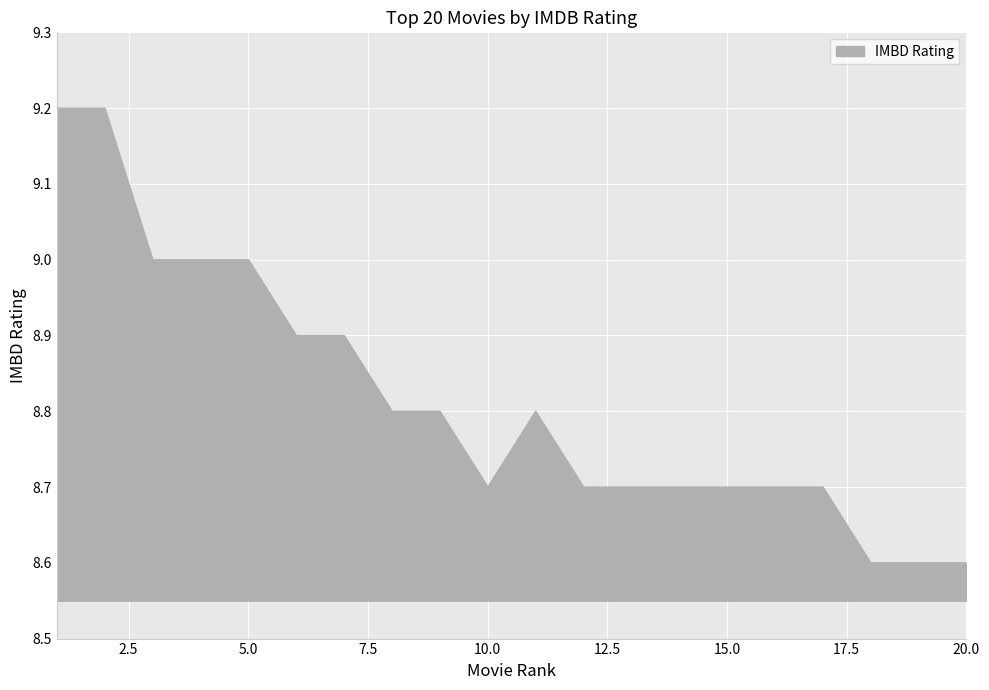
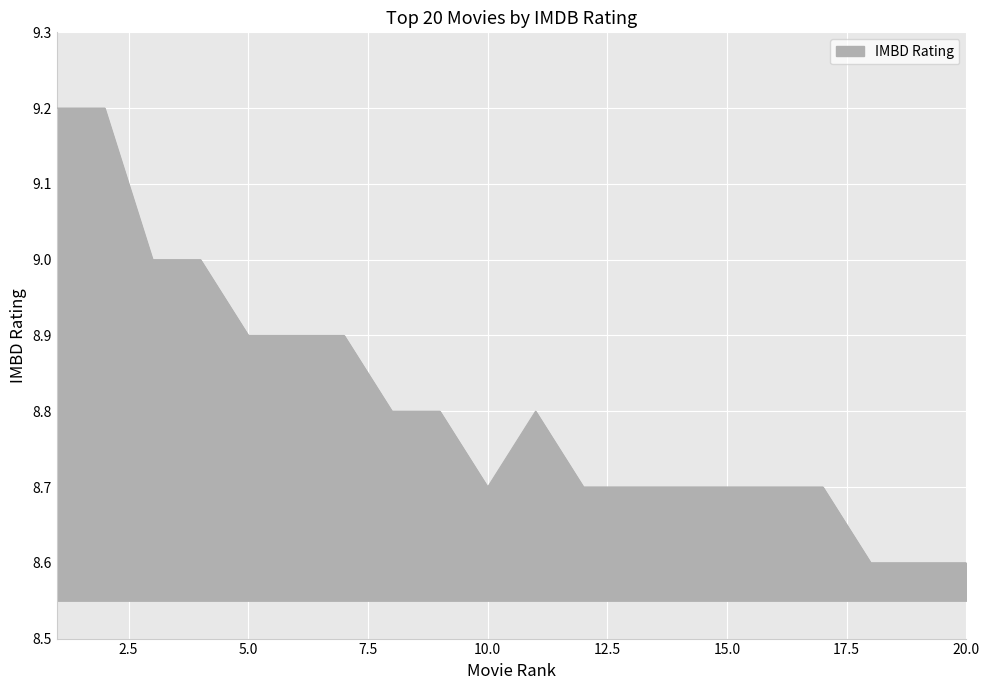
5.0: 9.0 -> 8.9
